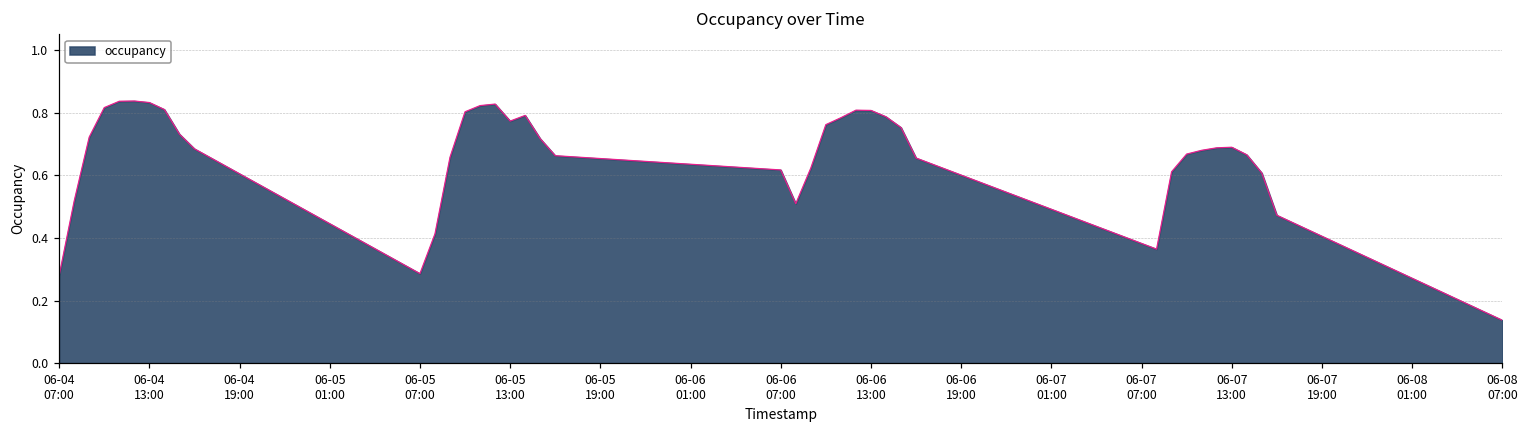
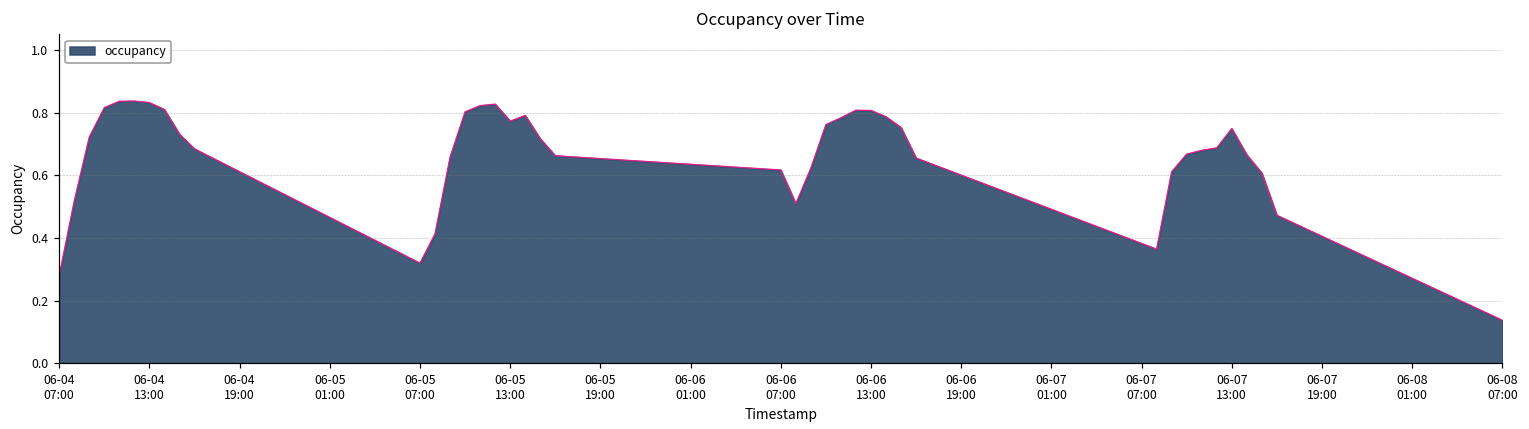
06-05 07:00: 0.29 -> 0.32
06-07 13:00: 0.69 -> 0.75
